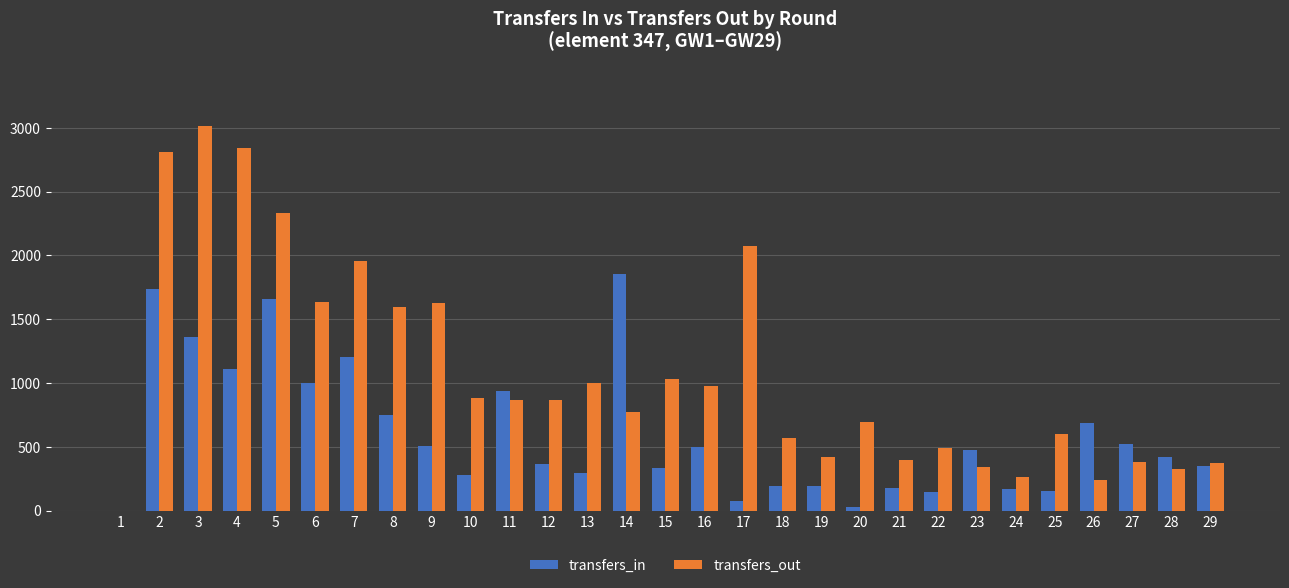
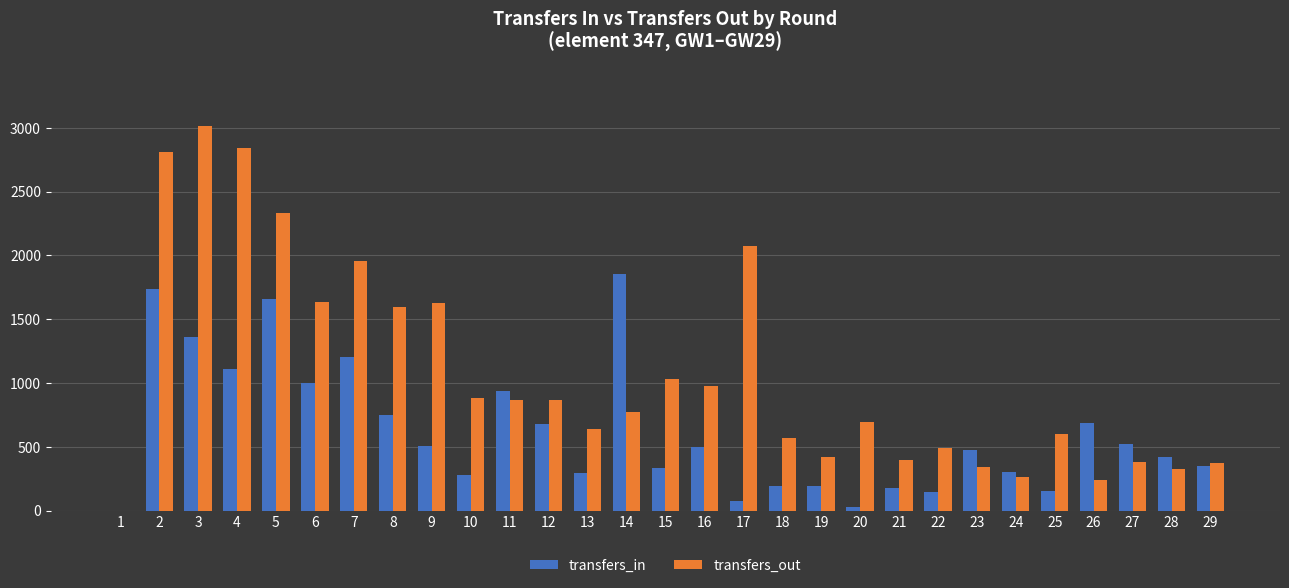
transfers_in, 12: 370 -> 680
transfers_out, 13: 1000 -> 640
transfers_in, 24: 170 -> 310
